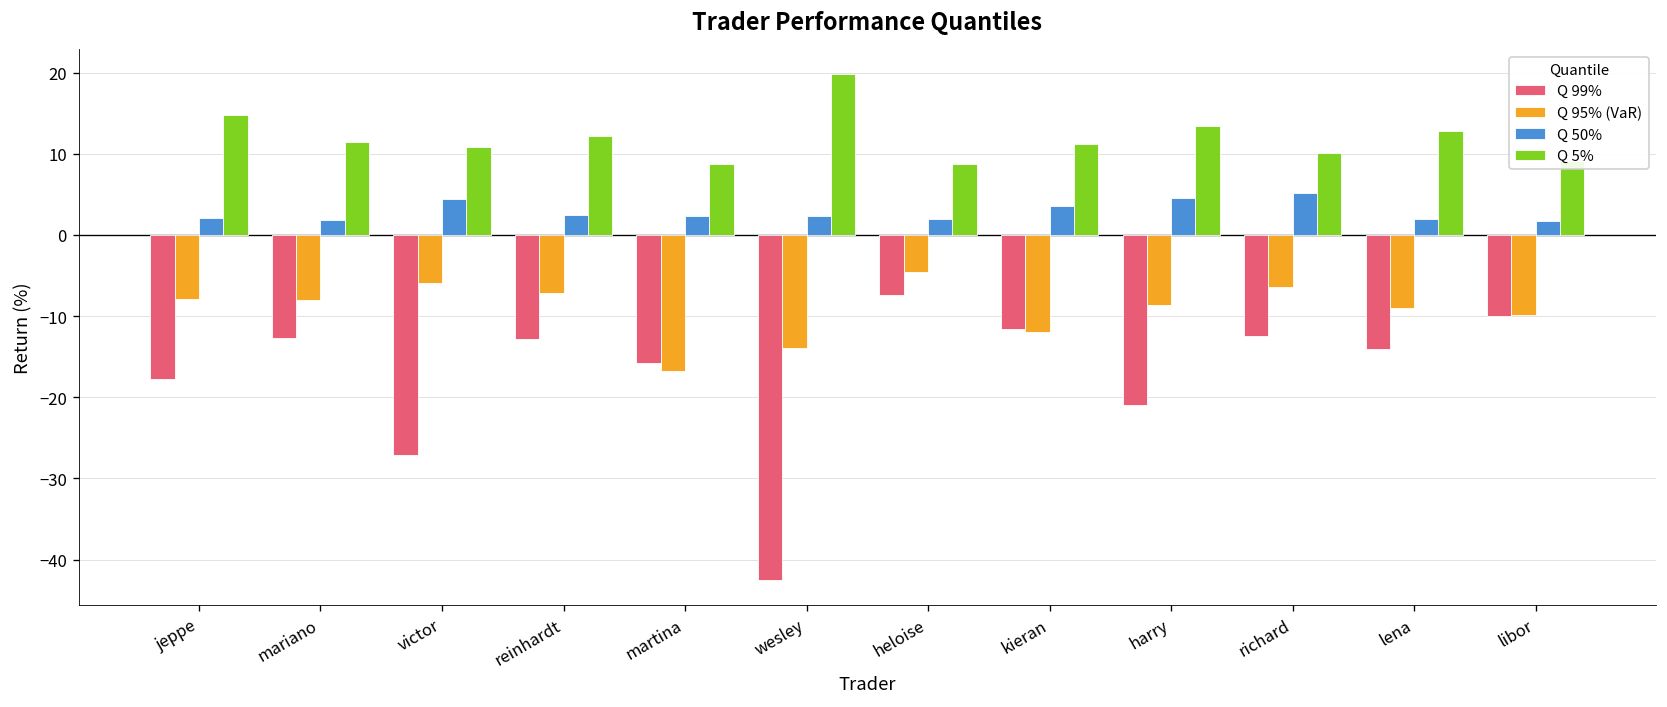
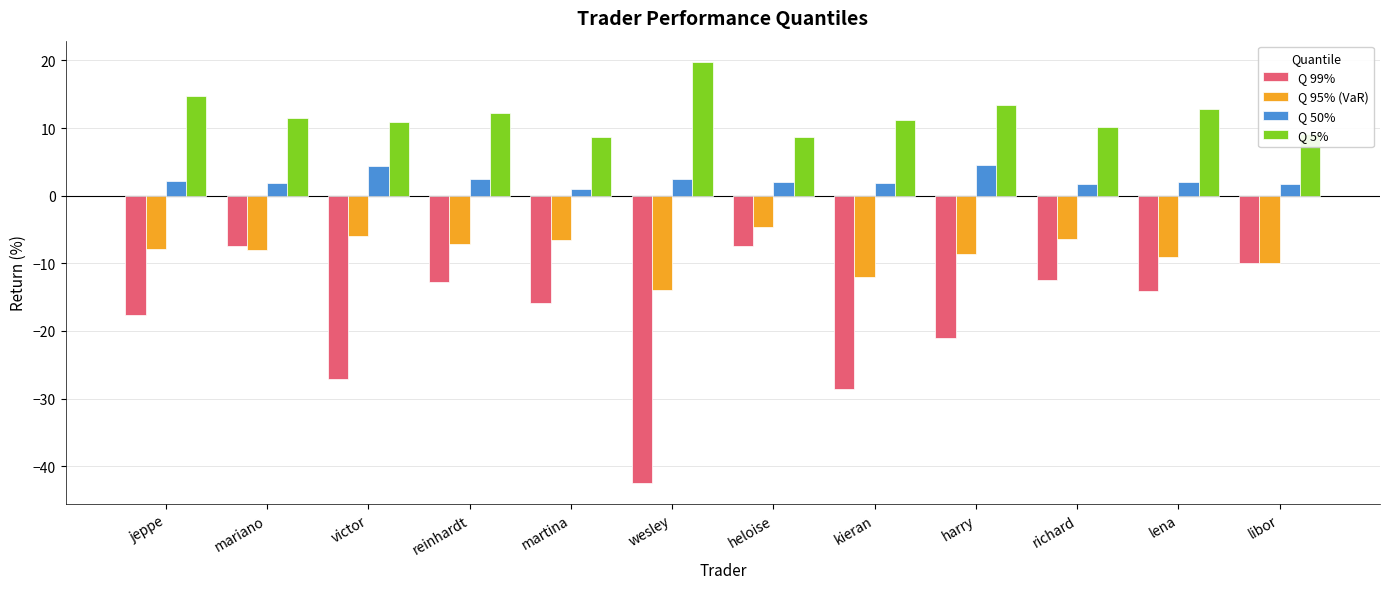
Q 99%, mariano: -13 -> -8
Q 95% (VaR), martina: -17 -> -7
Q 50%, martina: 2 -> 1
Q 99%, kieran: -12 -> -29
Q 50%, kieran: 4 -> 2
Q 50%, richard: 5 -> 2
